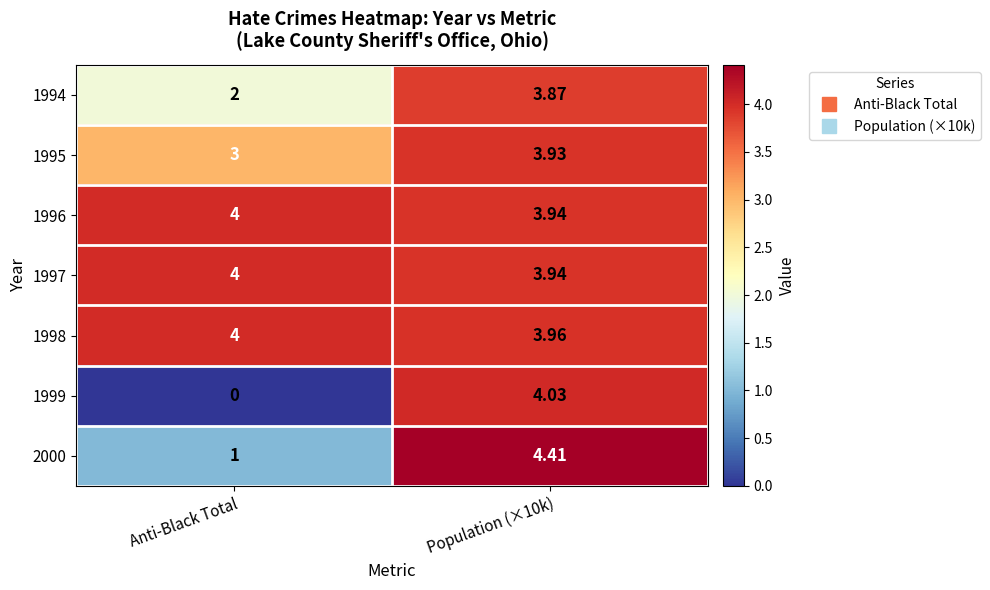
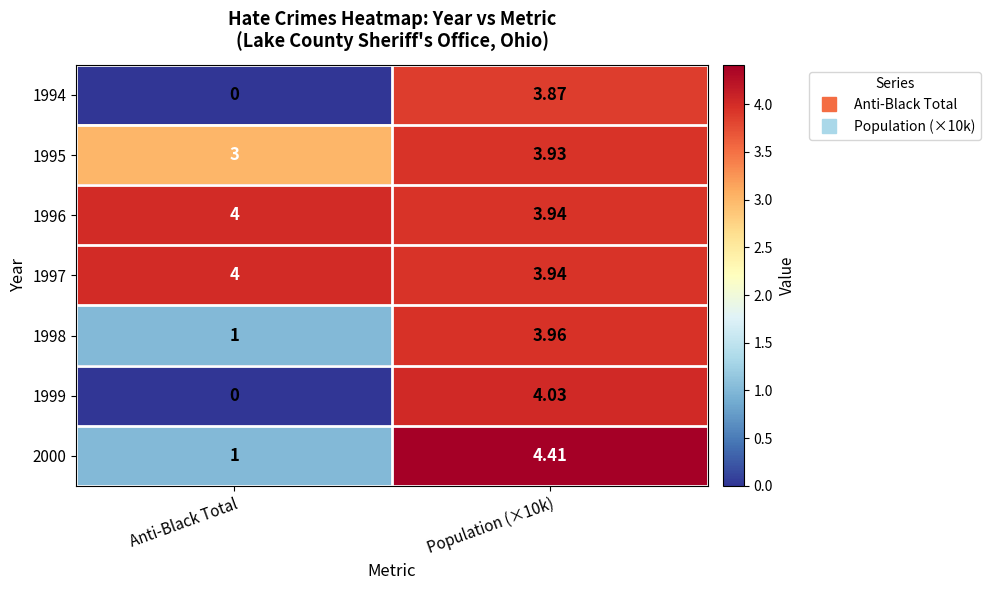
1994, Anti-Black Total: 2 -> 0
1998, Anti-Black Total: 4 -> 1
